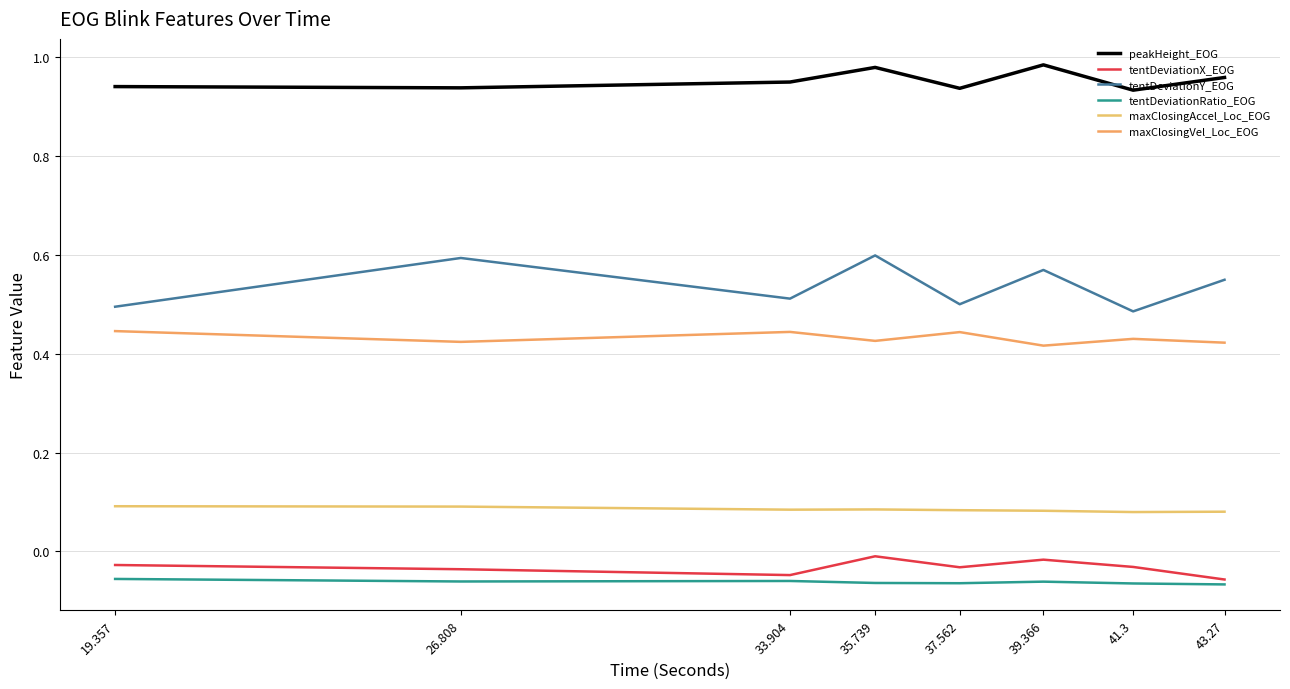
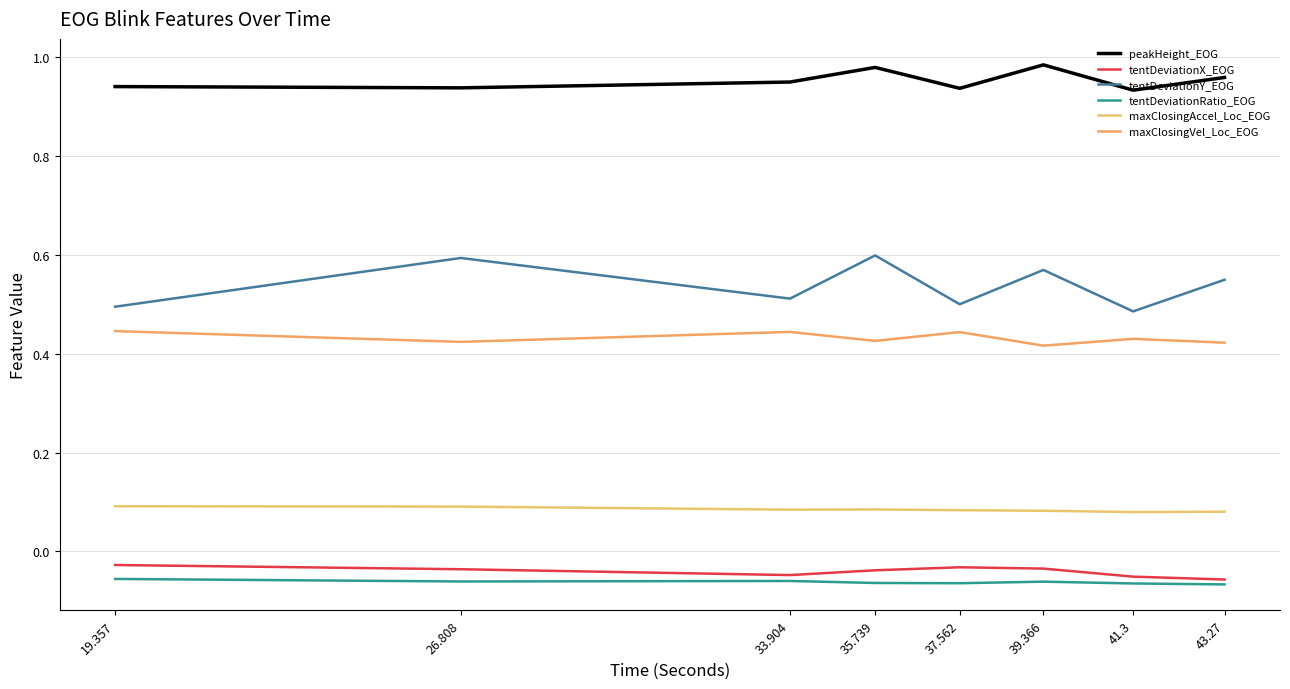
tentDeviationX_EOG, 35.739: -0.01 -> -0.04
tentDeviationX_EOG, 39.366: -0.02 -> -0.03
tentDeviationX_EOG, 41.3: -0.03 -> -0.05
